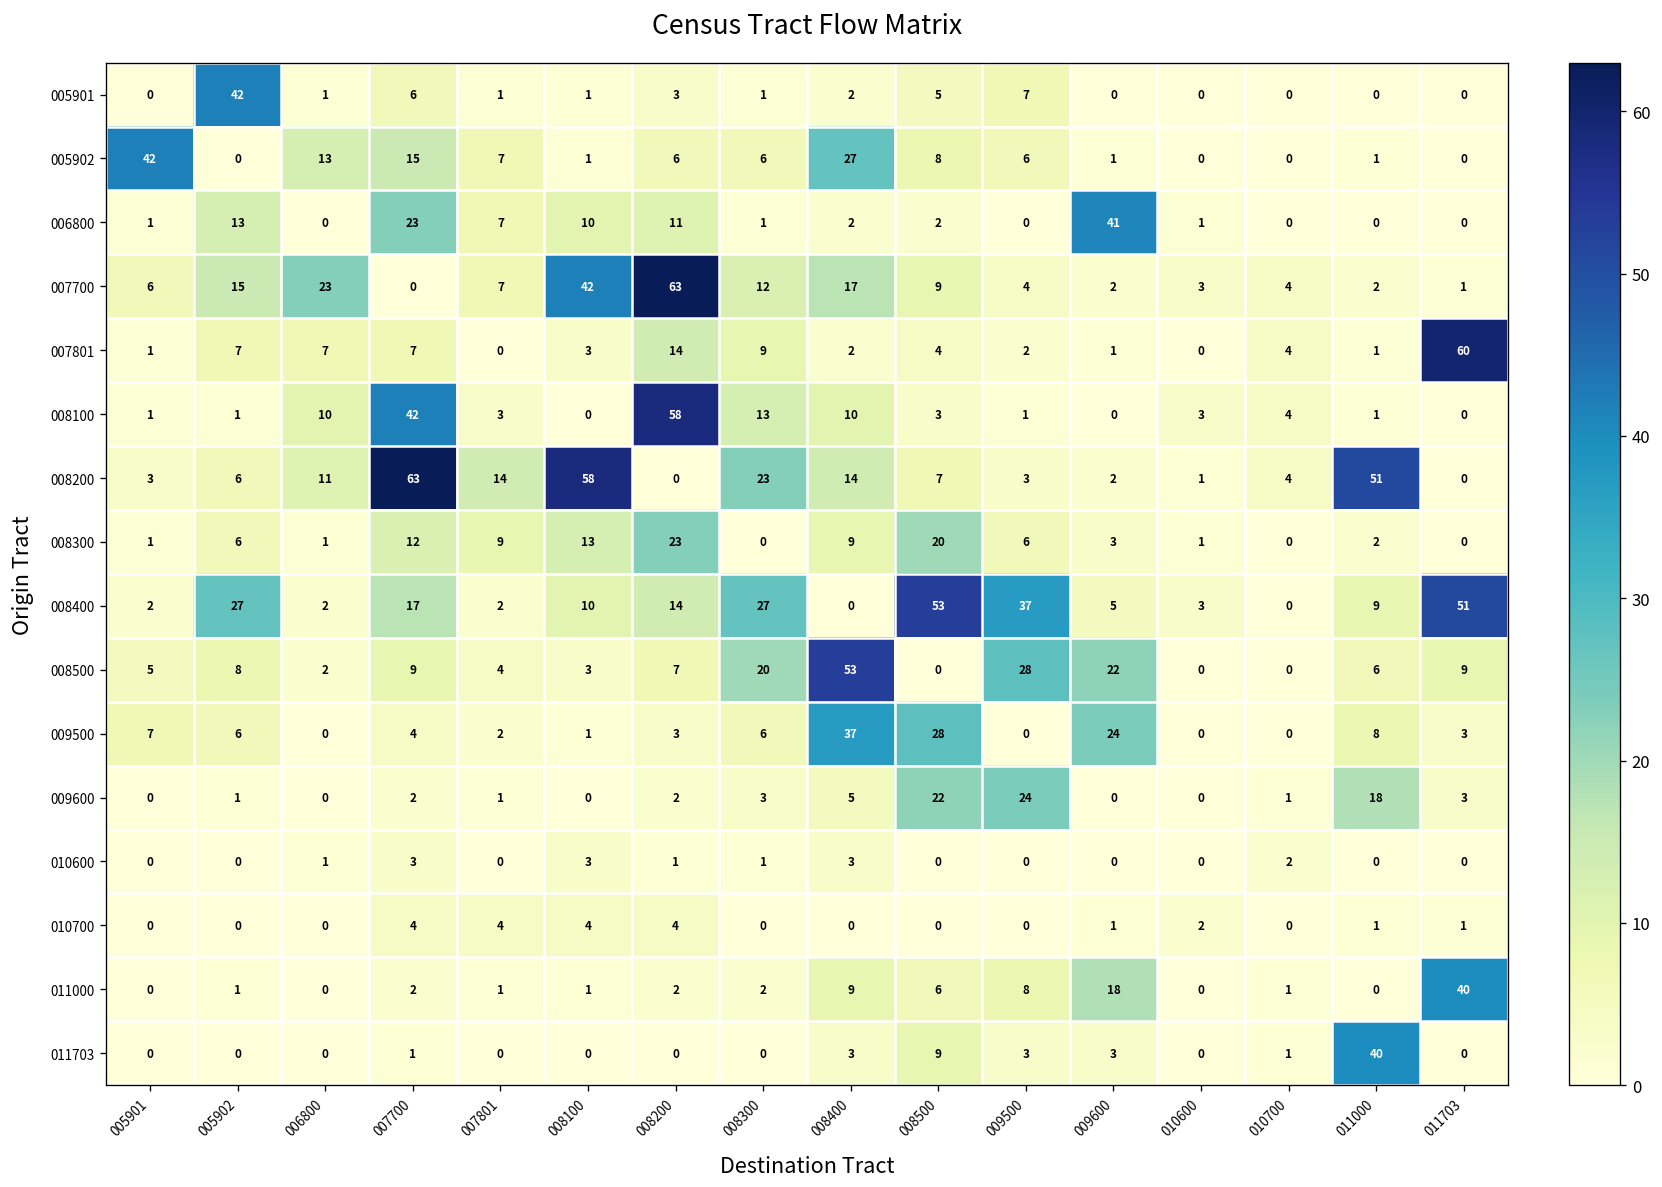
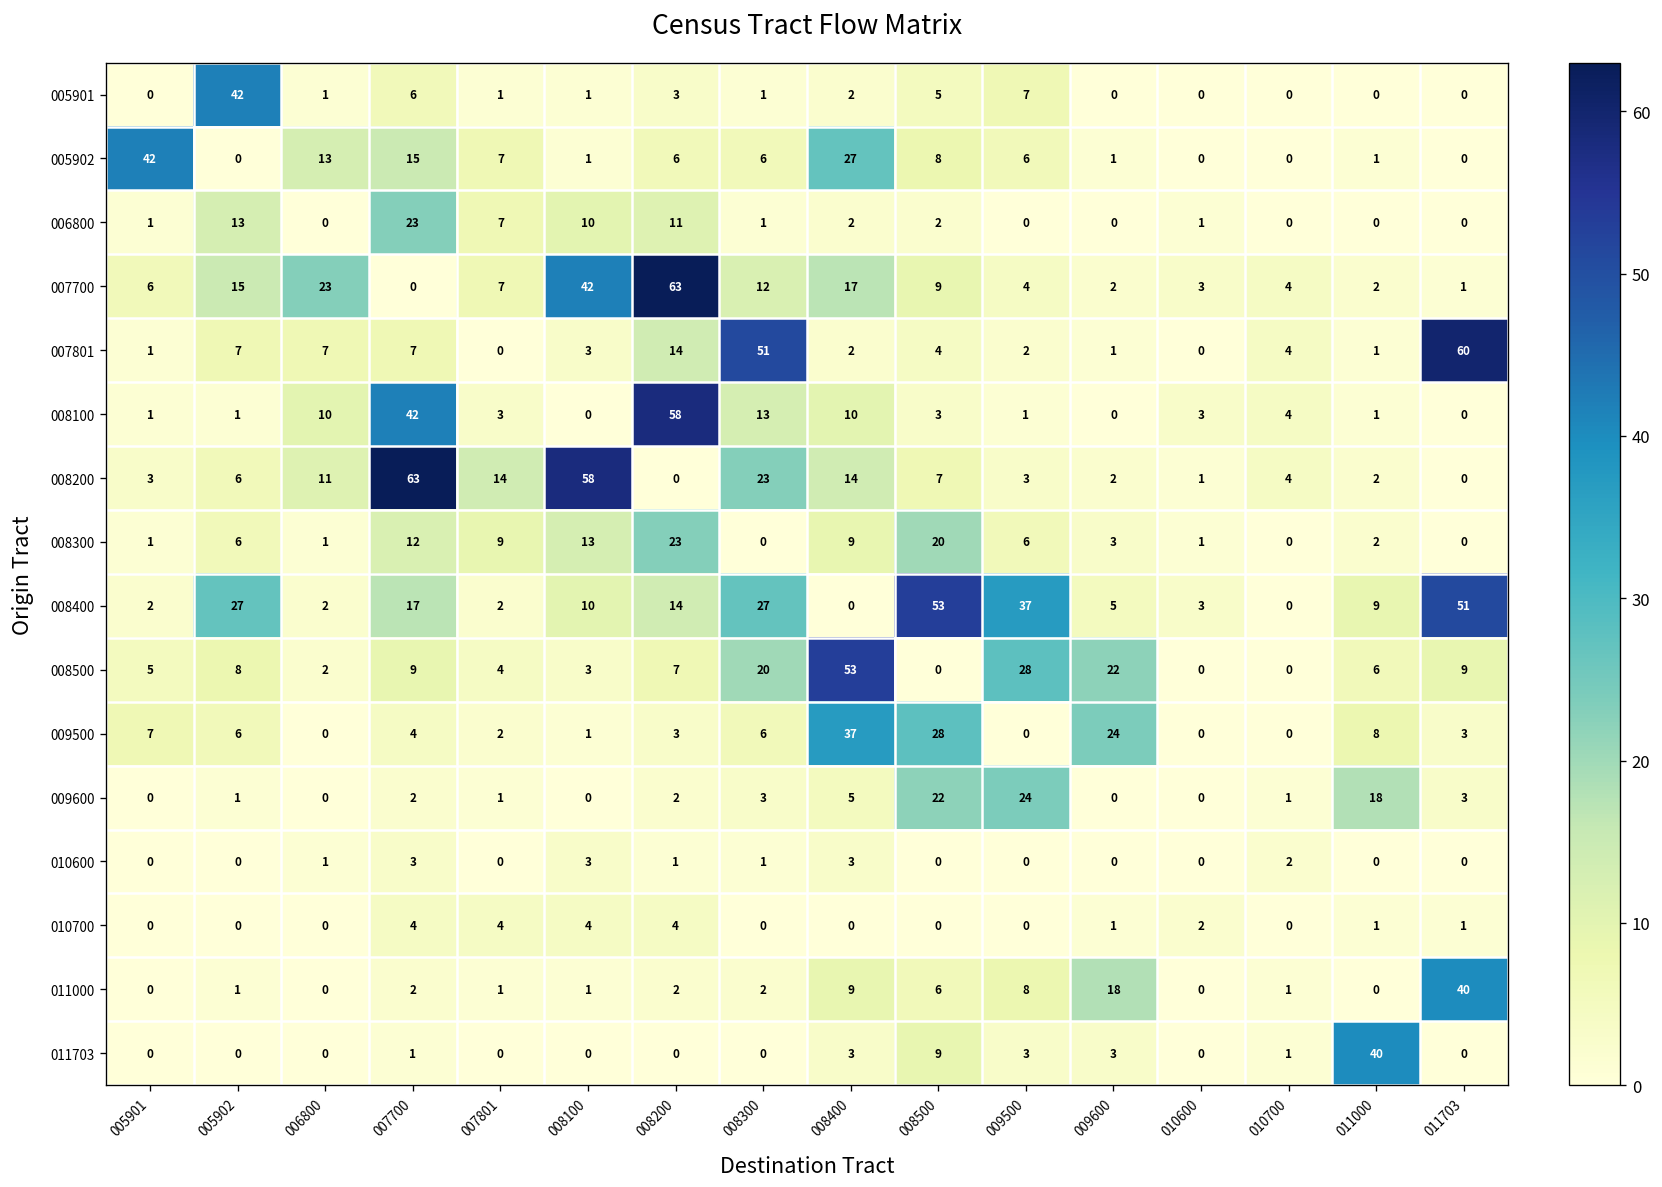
006800, 009600: 41 -> 0
007801, 008300: 9 -> 51
008200, 011000: 51 -> 2
